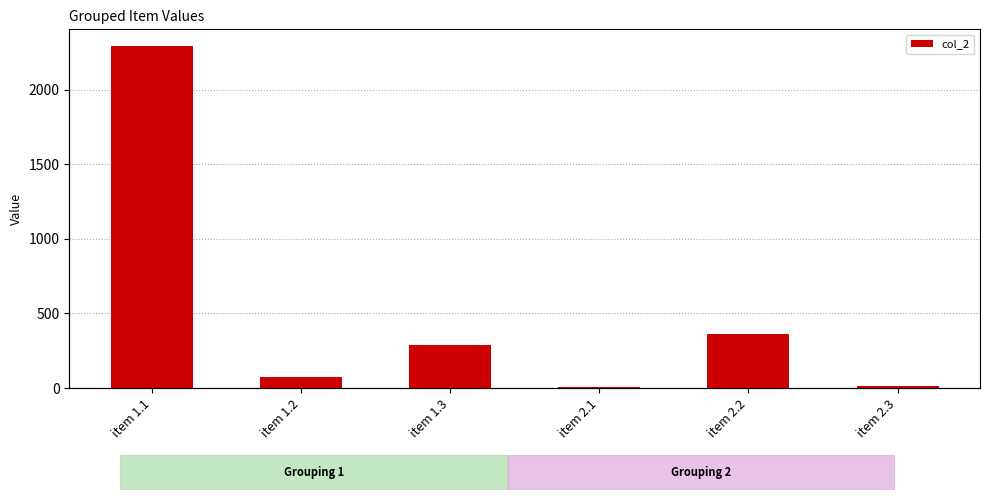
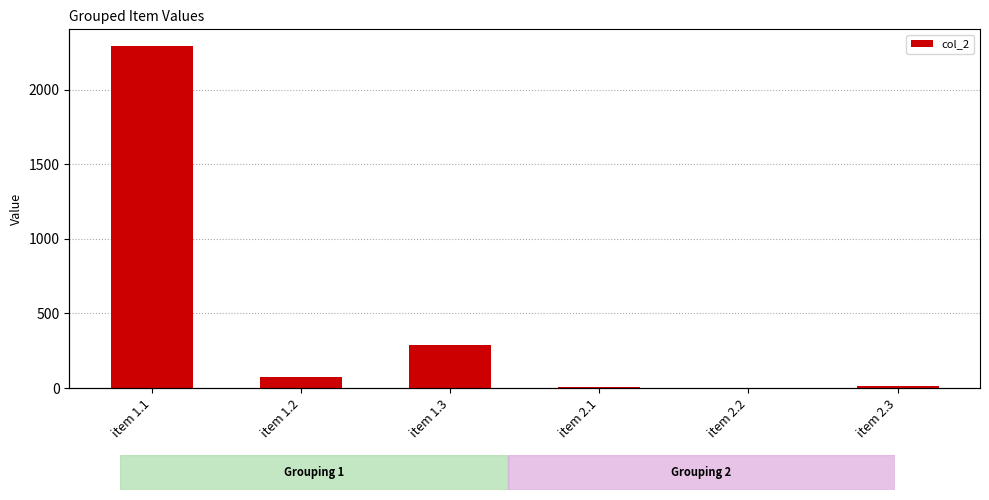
item 2.2: 360 -> 0
